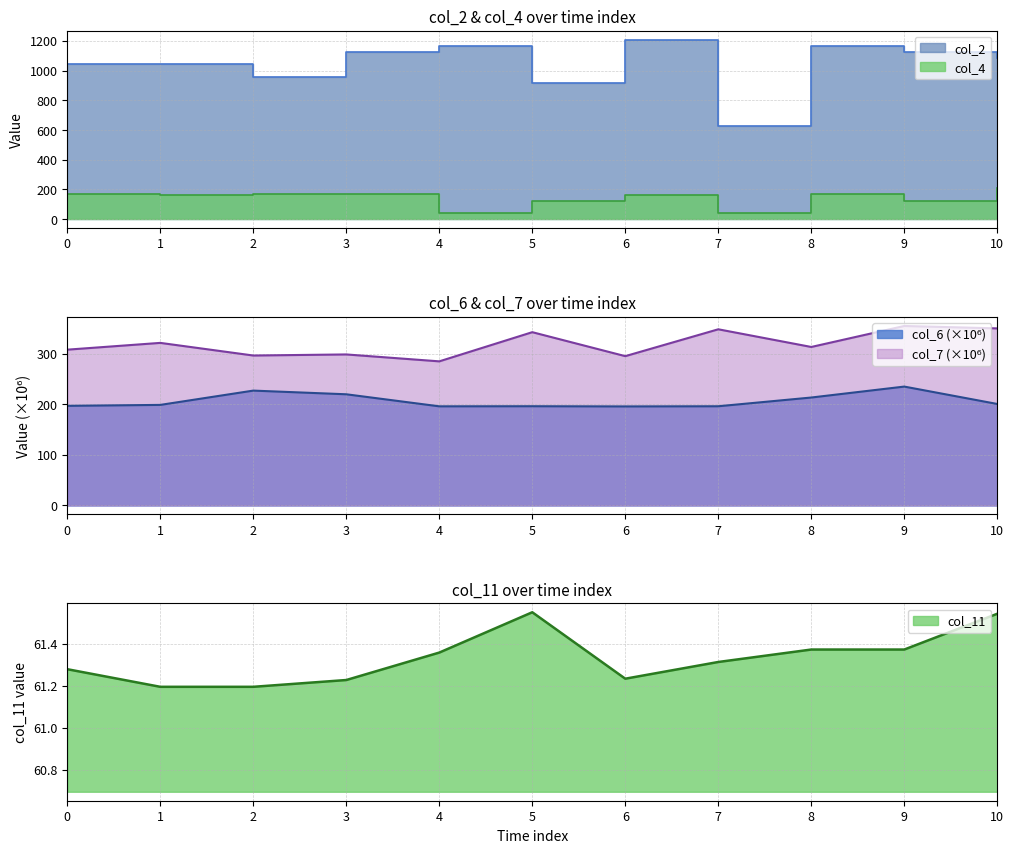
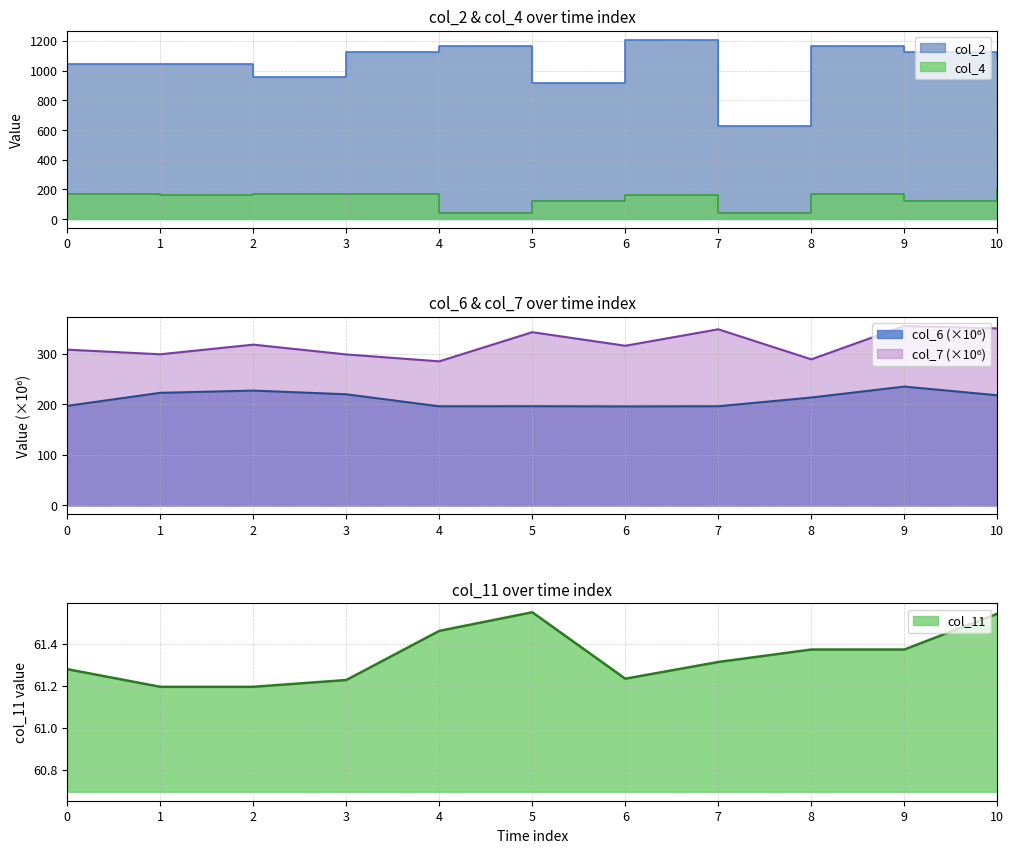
col_6 & col_7 over time index, col_6 (×10⁶), 1: 200 -> 220
col_6 & col_7 over time index, col_7 (×10⁶), 1: 320 -> 300
col_6 & col_7 over time index, col_7 (×10⁶), 2: 300 -> 320
col_6 & col_7 over time index, col_7 (×10⁶), 6: 290 -> 320
col_6 & col_7 over time index, col_7 (×10⁶), 8: 310 -> 290
col_6 & col_7 over time index, col_6 (×10⁶), 10: 200 -> 220
col_11 over time index, 4: 61.36 -> 61.46
